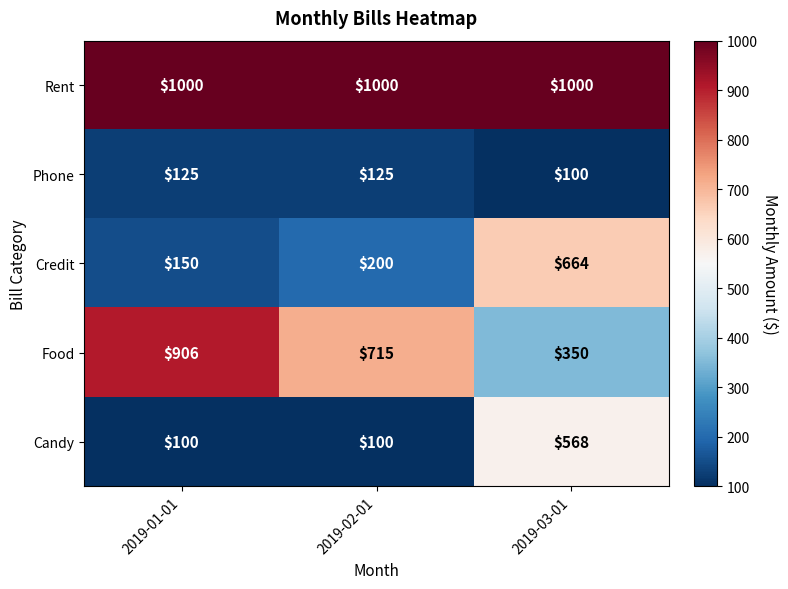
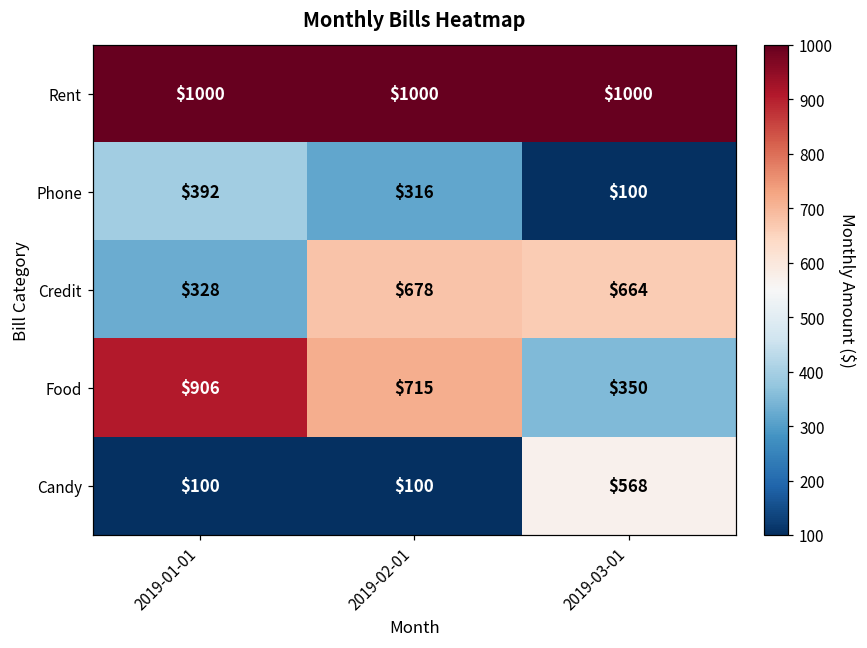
Phone, 2019-01-01: $125 -> $392
Phone, 2019-02-01: $125 -> $316
Credit, 2019-01-01: $150 -> $328
Credit, 2019-02-01: $200 -> $678
